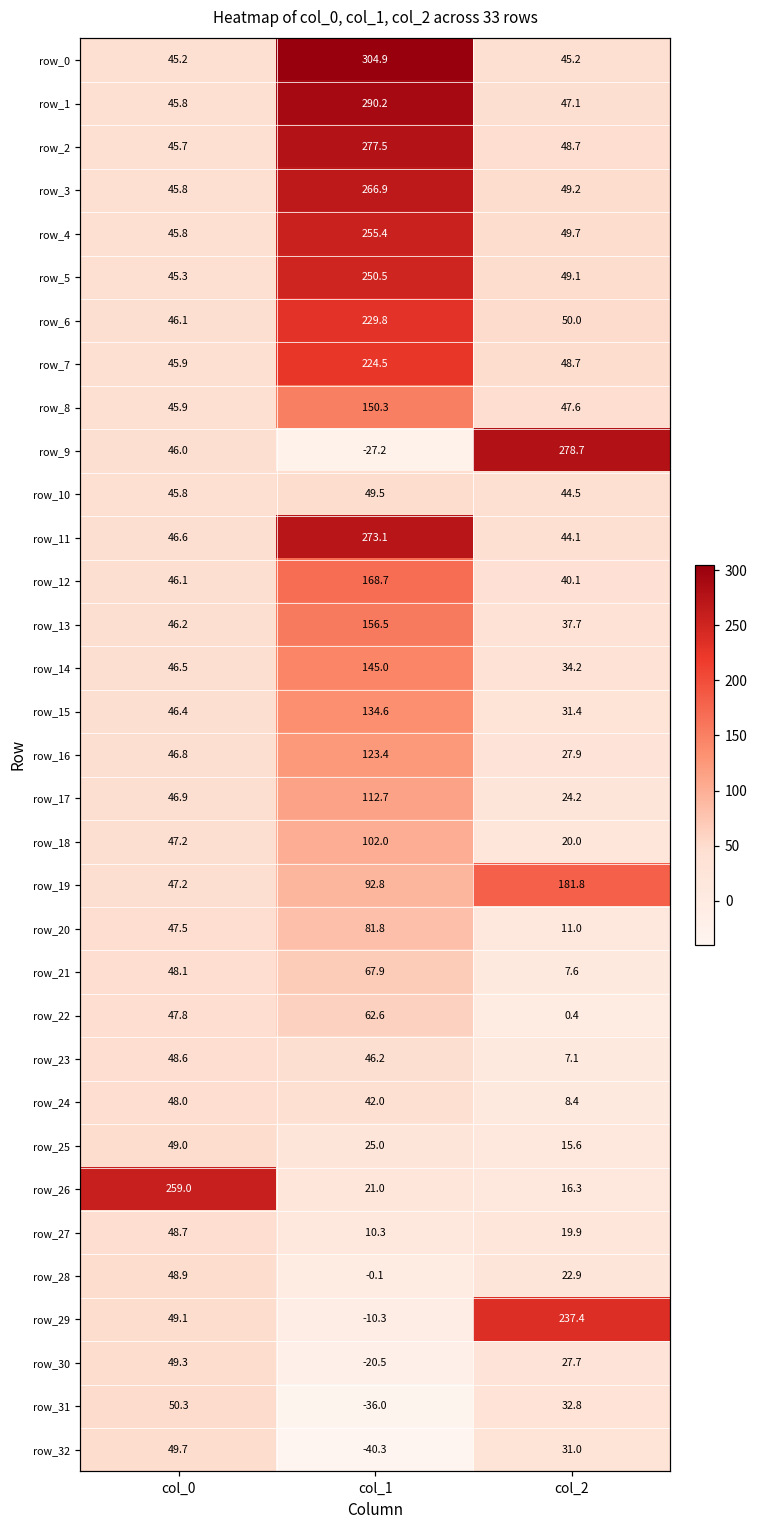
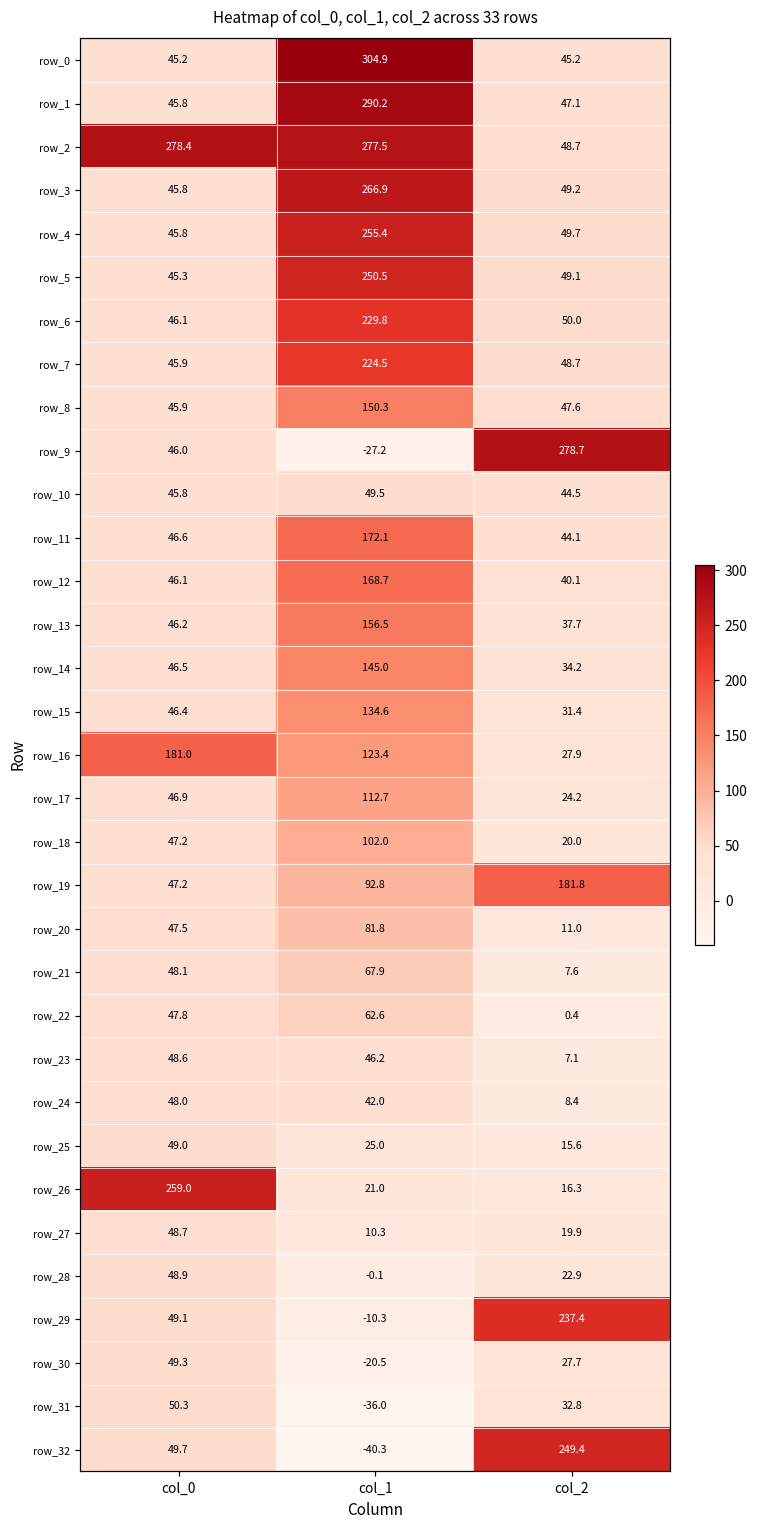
row_2, col_0: 45.7 -> 278.4
row_11, col_1: 273.1 -> 172.1
row_16, col_0: 46.8 -> 181.0
row_32, col_2: 31.0 -> 249.4
